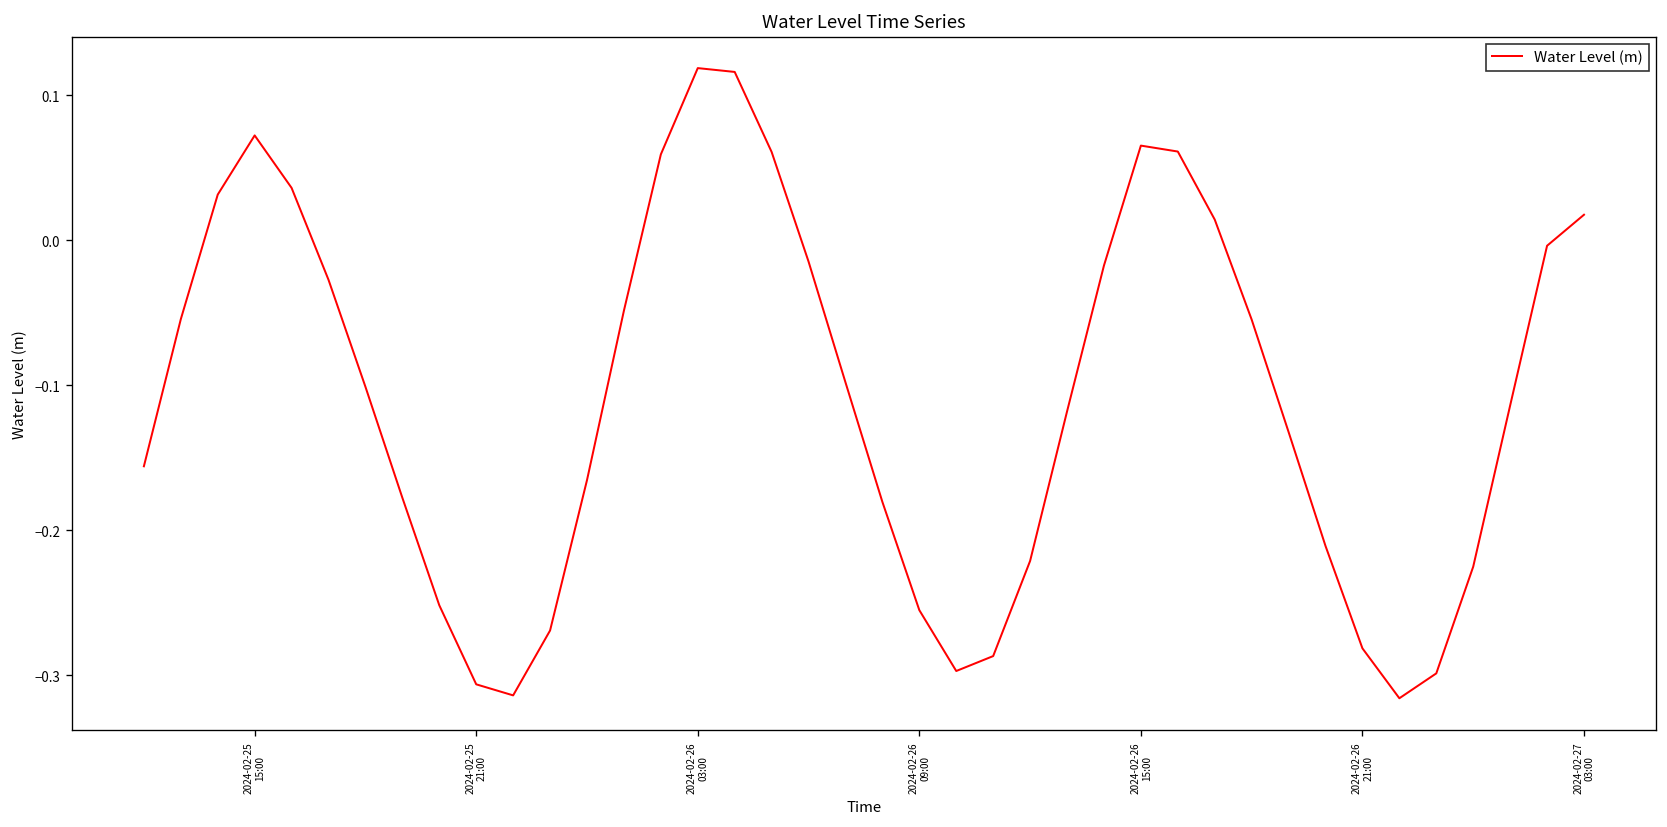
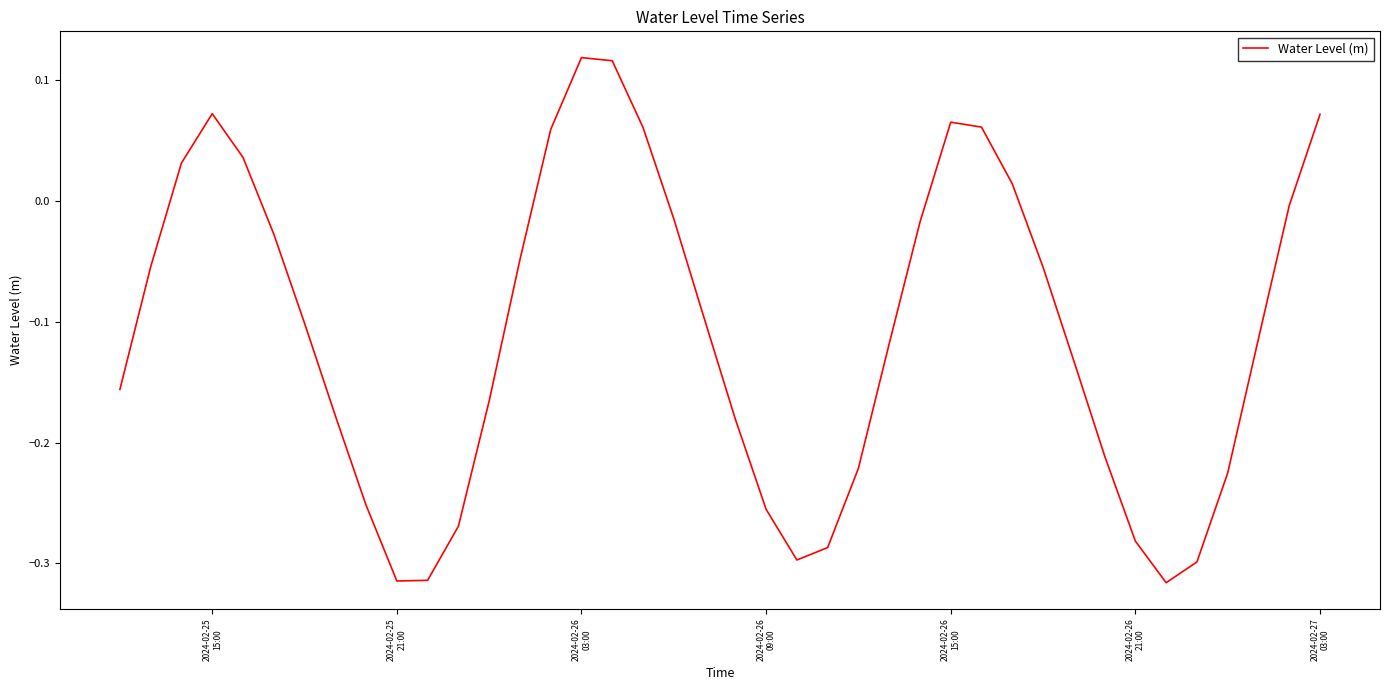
2024-02-25 21:00: -0.306 -> -0.315
2024-02-27 03:00: 0.018 -> 0.072
